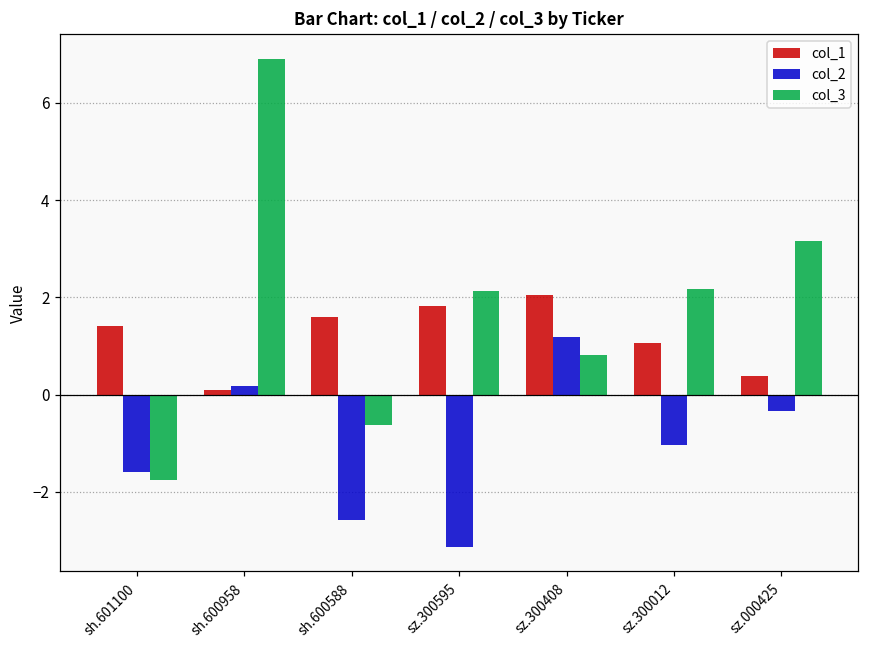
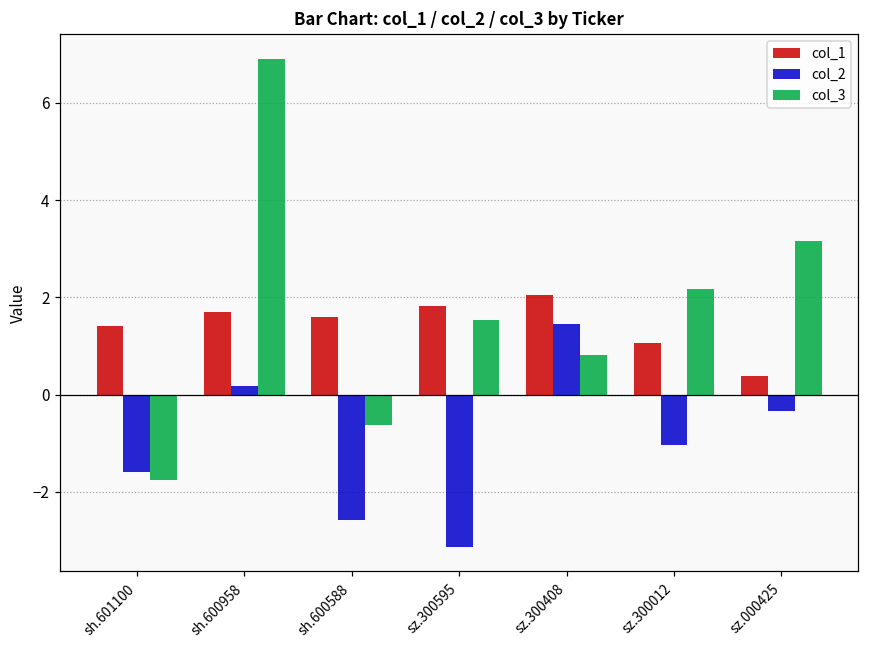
col_1, sh.600958: 0.1 -> 1.7
col_3, sz.300595: 2.1 -> 1.5
col_2, sz.300408: 1.2 -> 1.5
